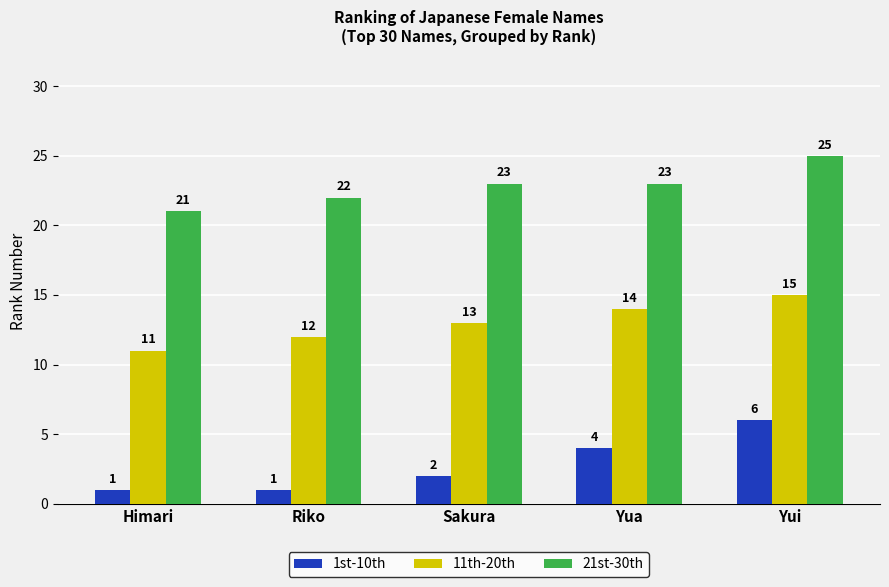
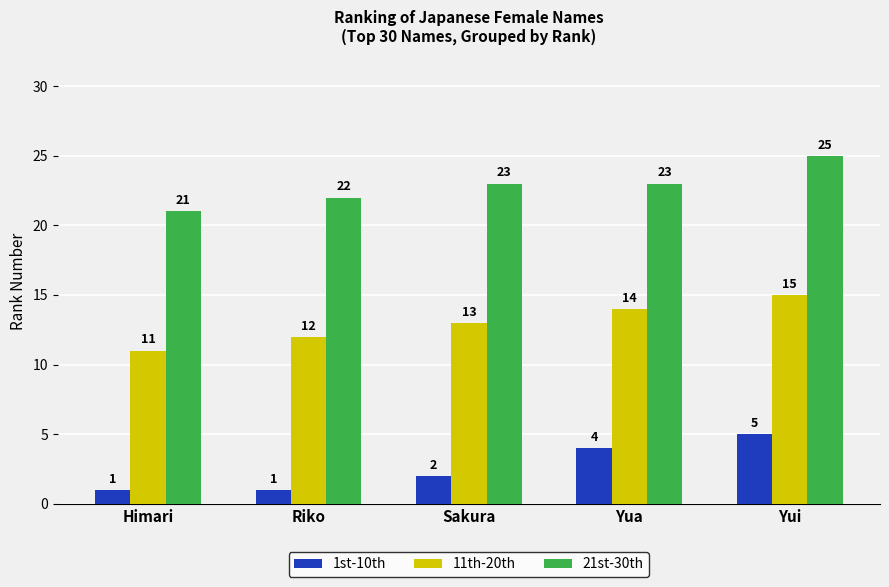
1st-10th, Yui: 6 -> 5
